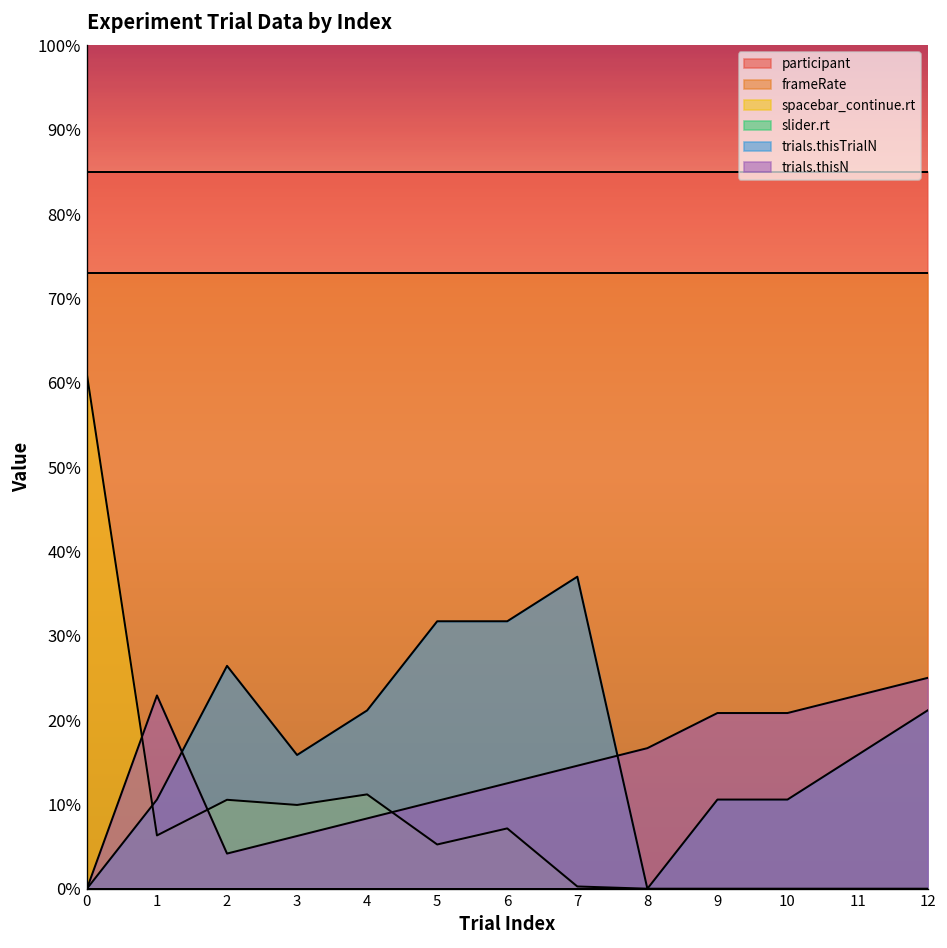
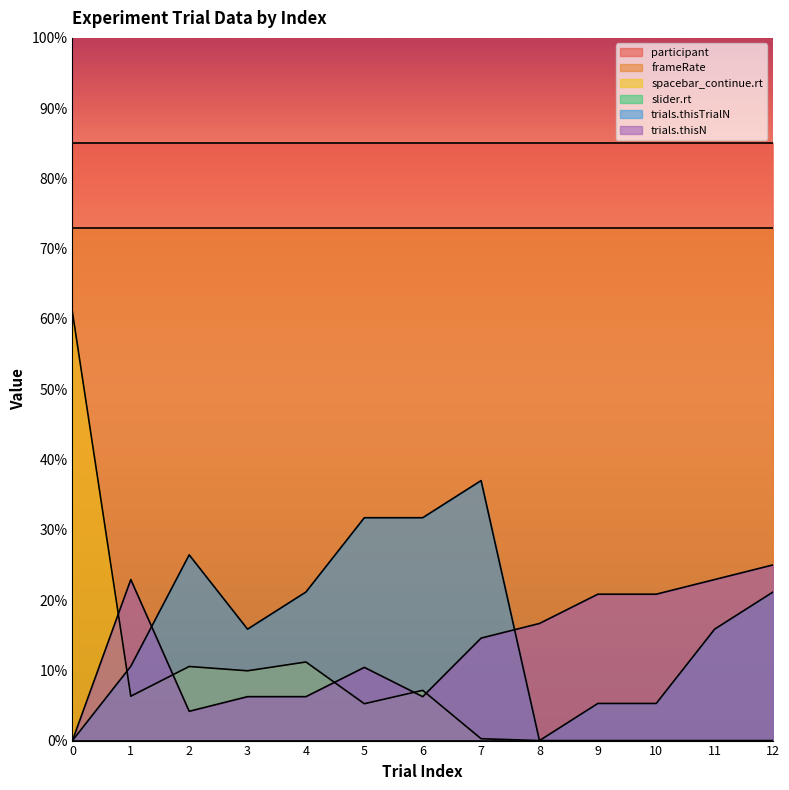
trials.thisN, 4: 8% -> 6%
trials.thisN, 6: 13% -> 6%
trials.thisTrialN, 9: 11% -> 5%
trials.thisTrialN, 10: 11% -> 5%
